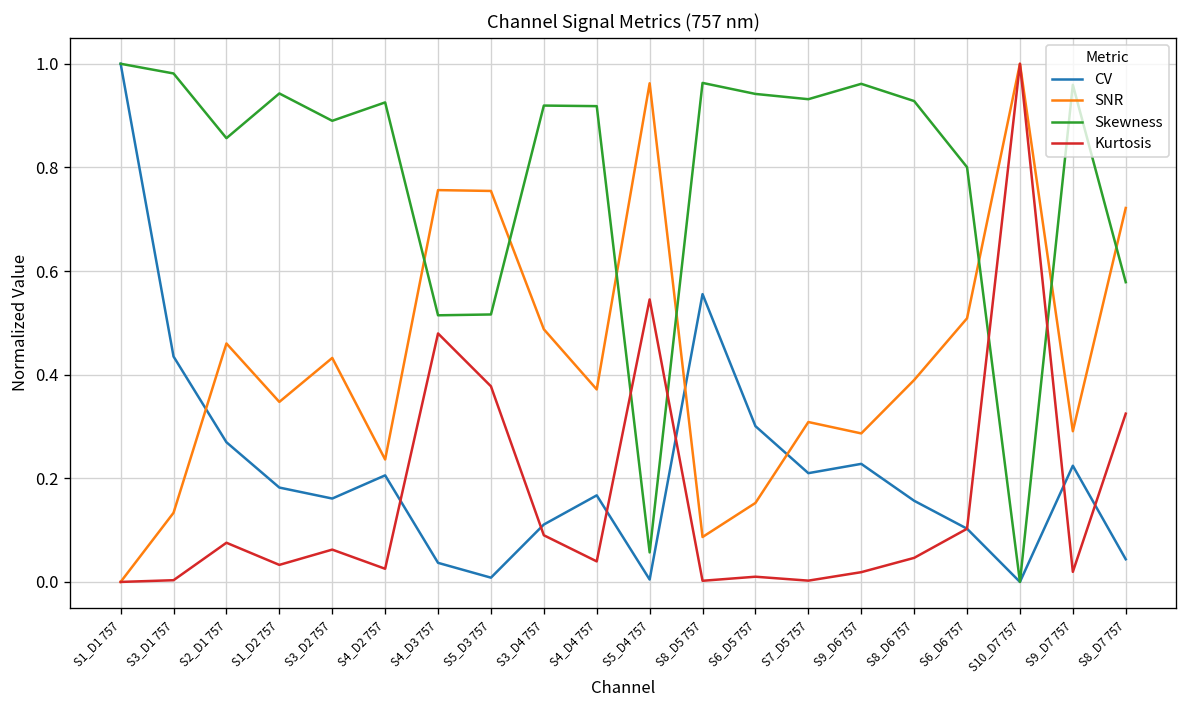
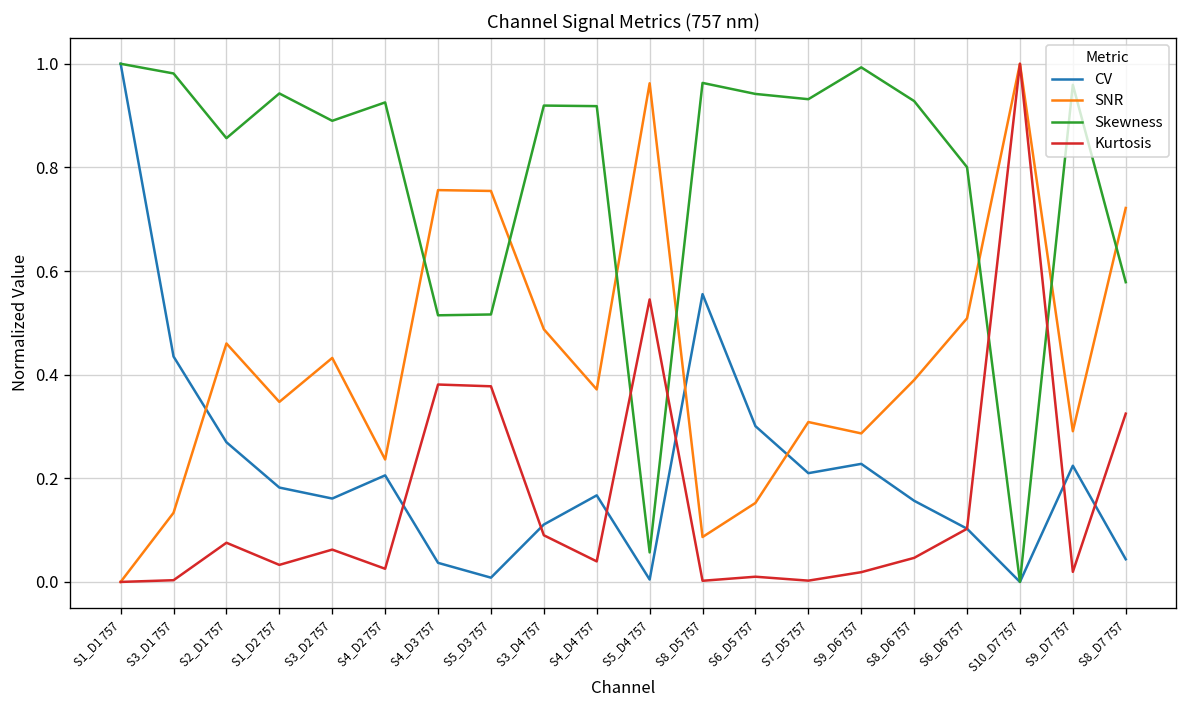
Kurtosis, S4_D3 757: 0.48 -> 0.38
Skewness, S9_D6 757: 0.96 -> 0.99
